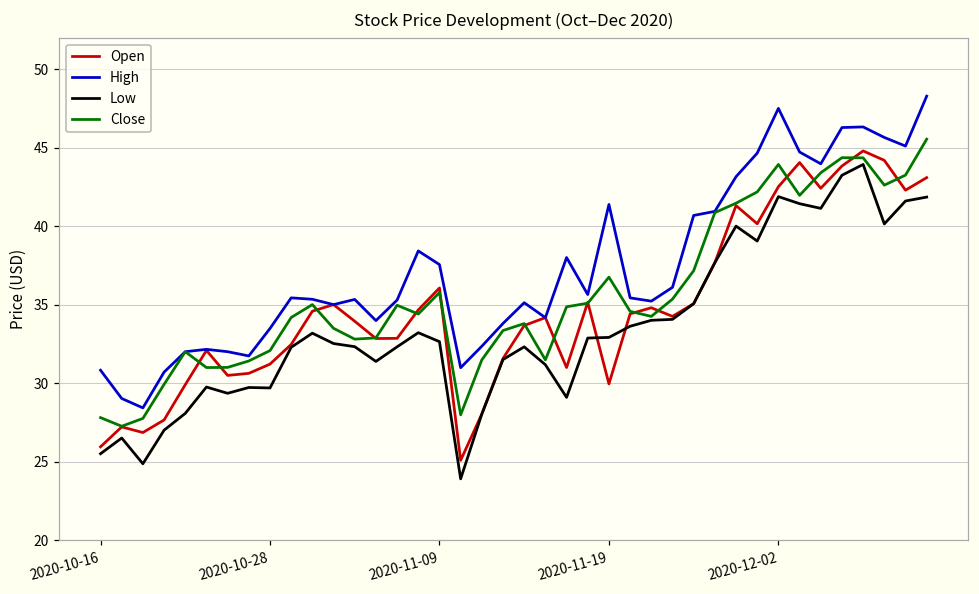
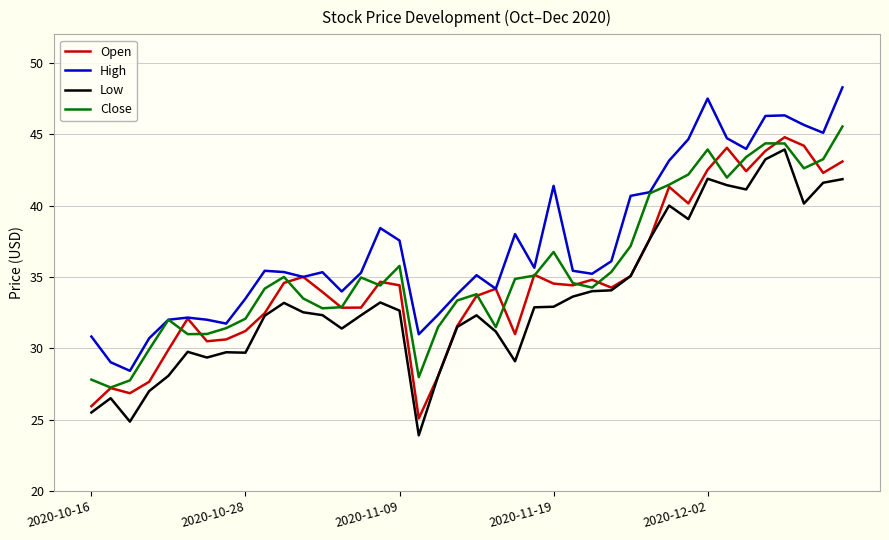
Open, 2020-11-09: 36.1 -> 34.4
Open, 2020-11-19: 30.0 -> 34.5
